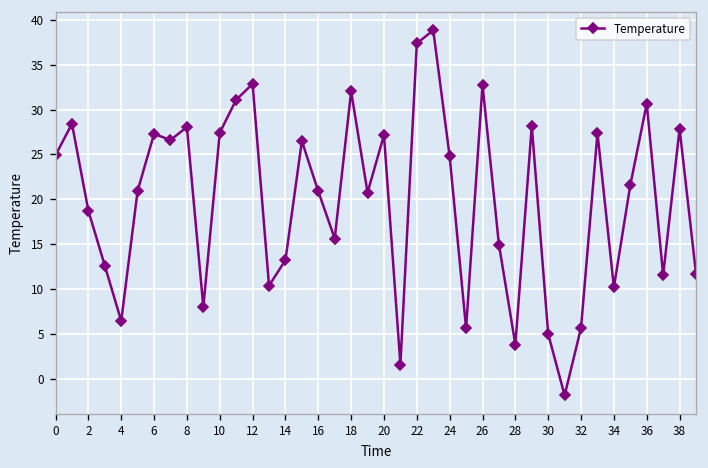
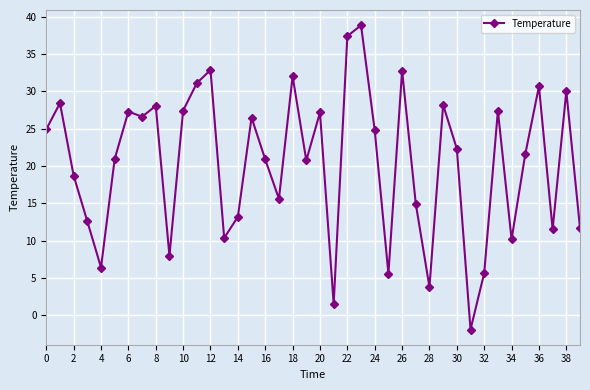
30: 5 -> 22
38: 28 -> 30
